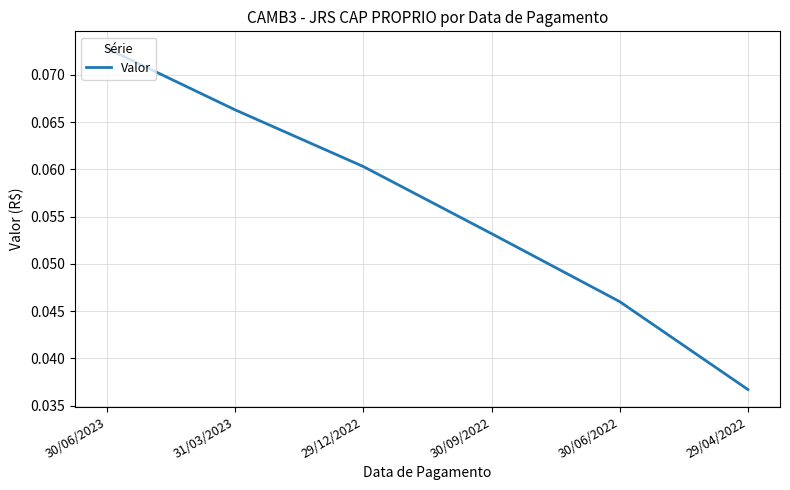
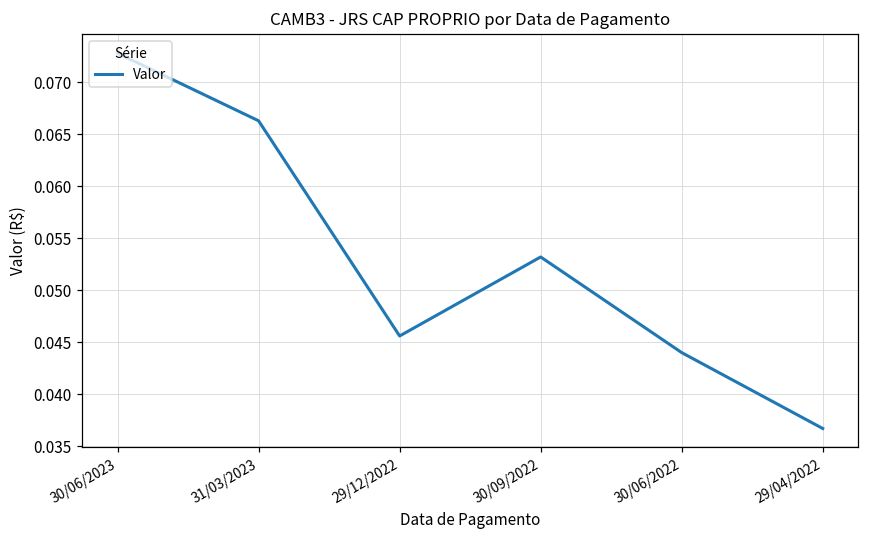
29/12/2022: 0.060 -> 0.046
30/06/2022: 0.046 -> 0.044
